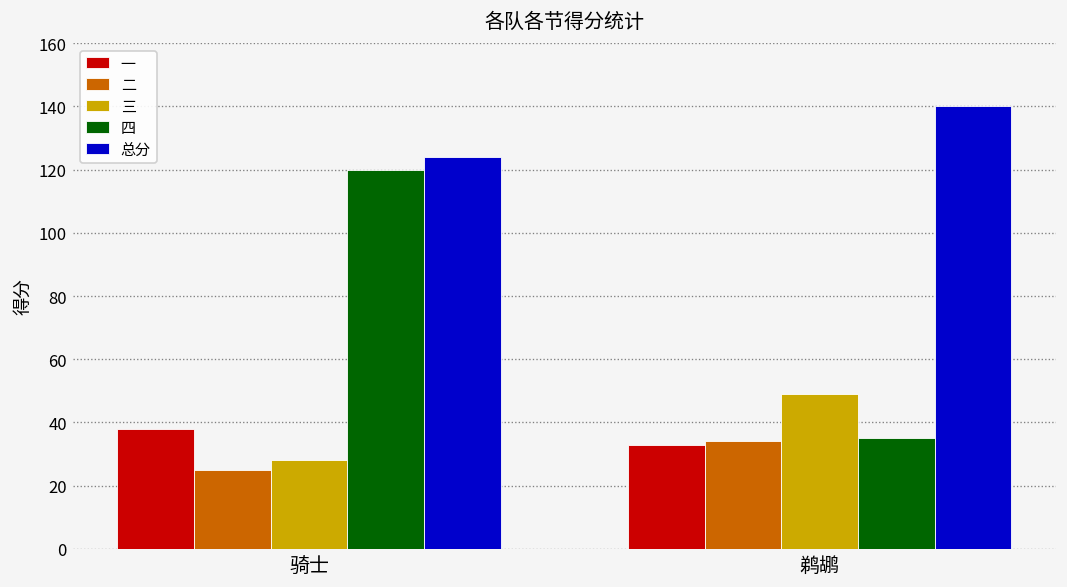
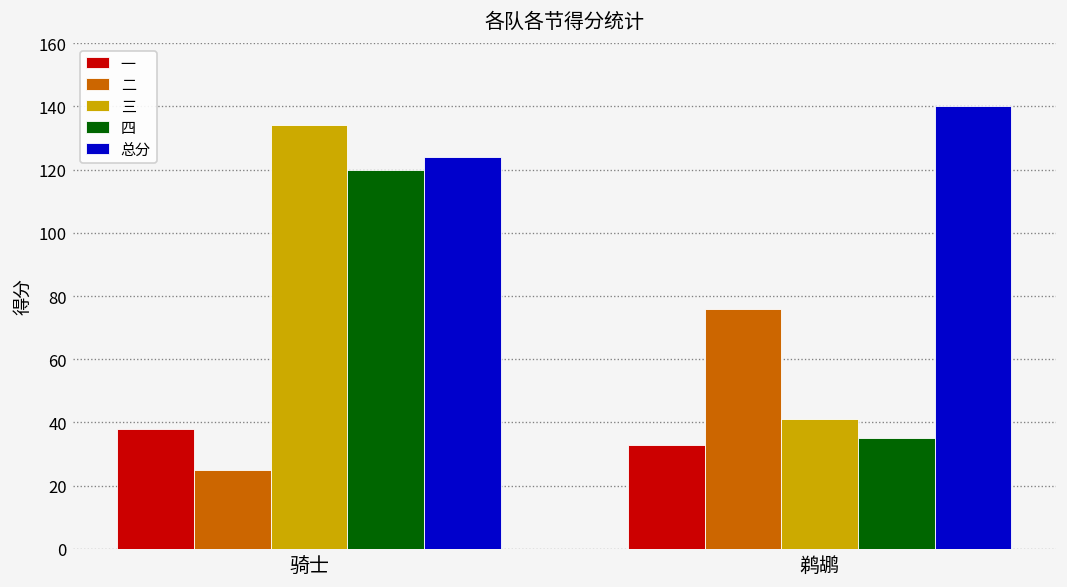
三, 骑士: 28 -> 134
二, 鹈鹕: 34 -> 76
三, 鹈鹕: 49 -> 41
